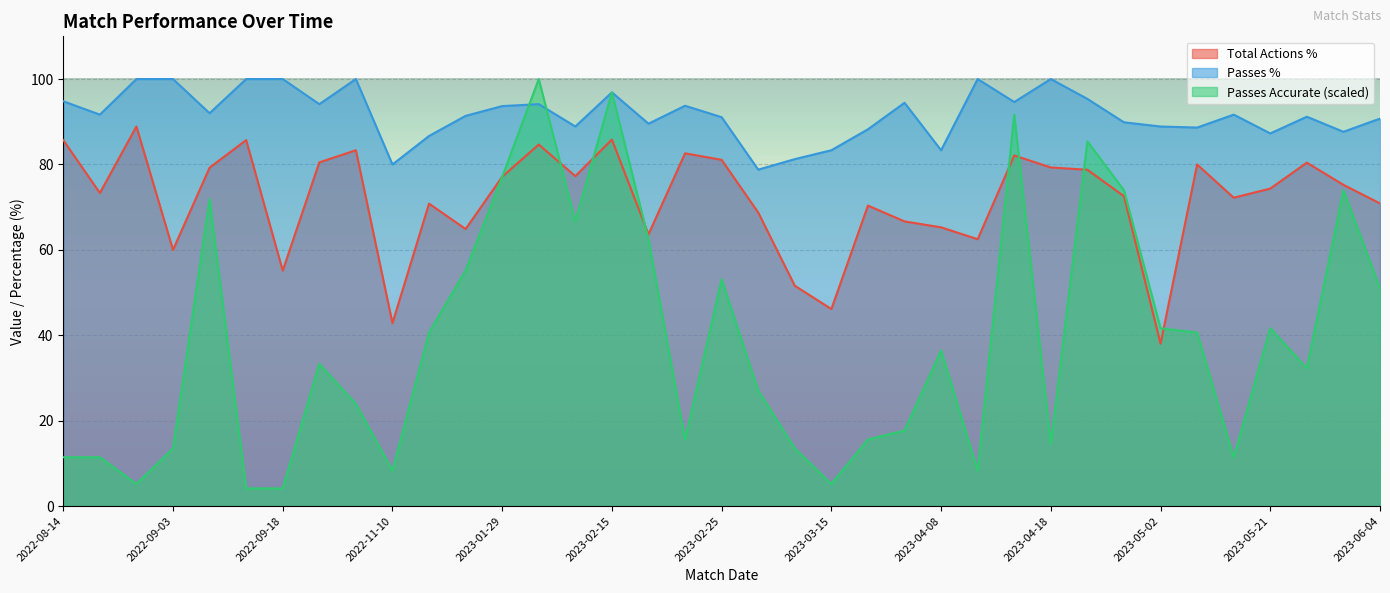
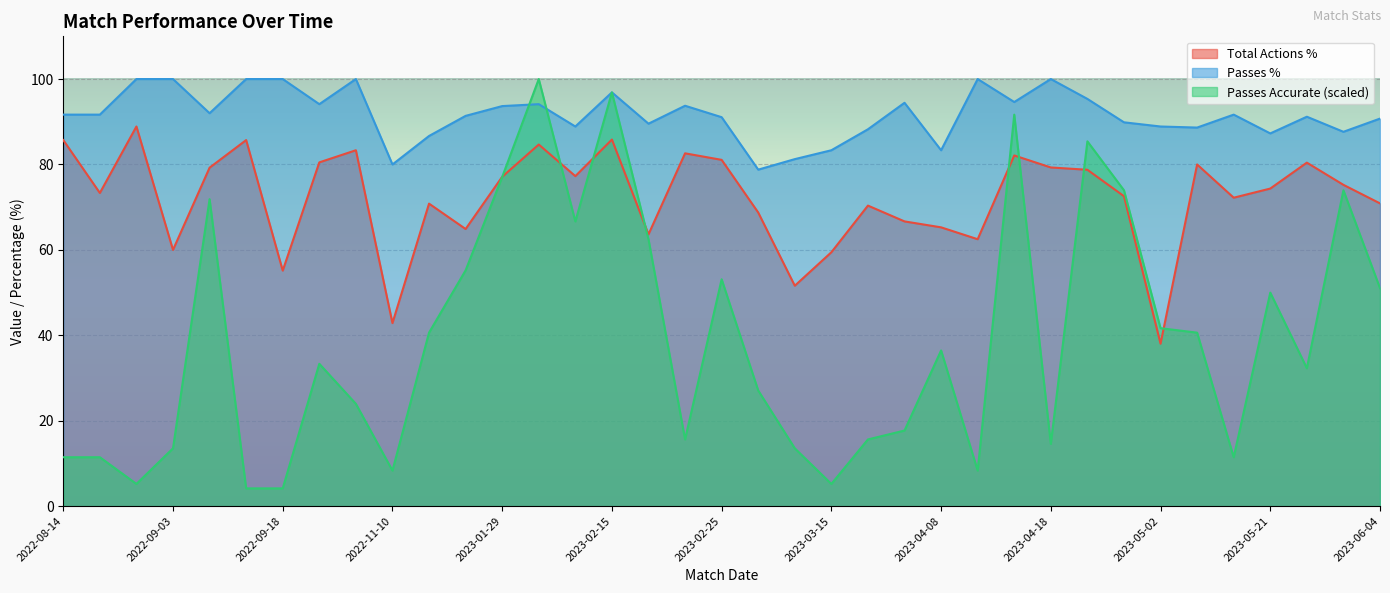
Passes %, 2022-08-14: 95 -> 92
Total Actions %, 2023-03-15: 46 -> 59
Passes Accurate (scaled), 2023-05-21: 42 -> 50
